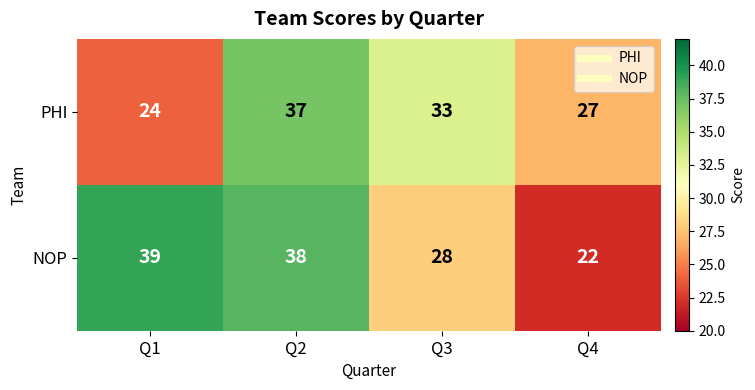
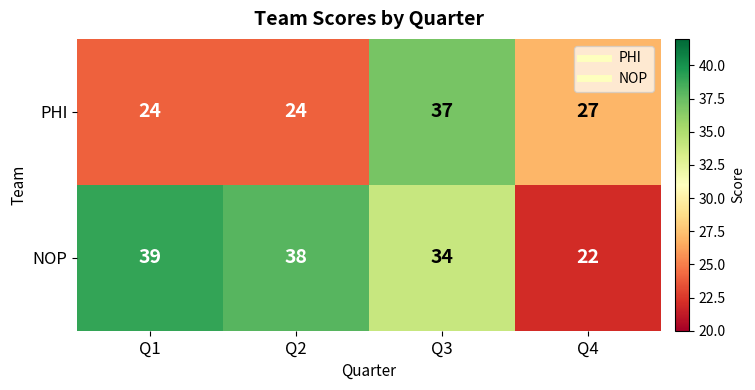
PHI, Q2: 37 -> 24
PHI, Q3: 33 -> 37
NOP, Q3: 28 -> 34
